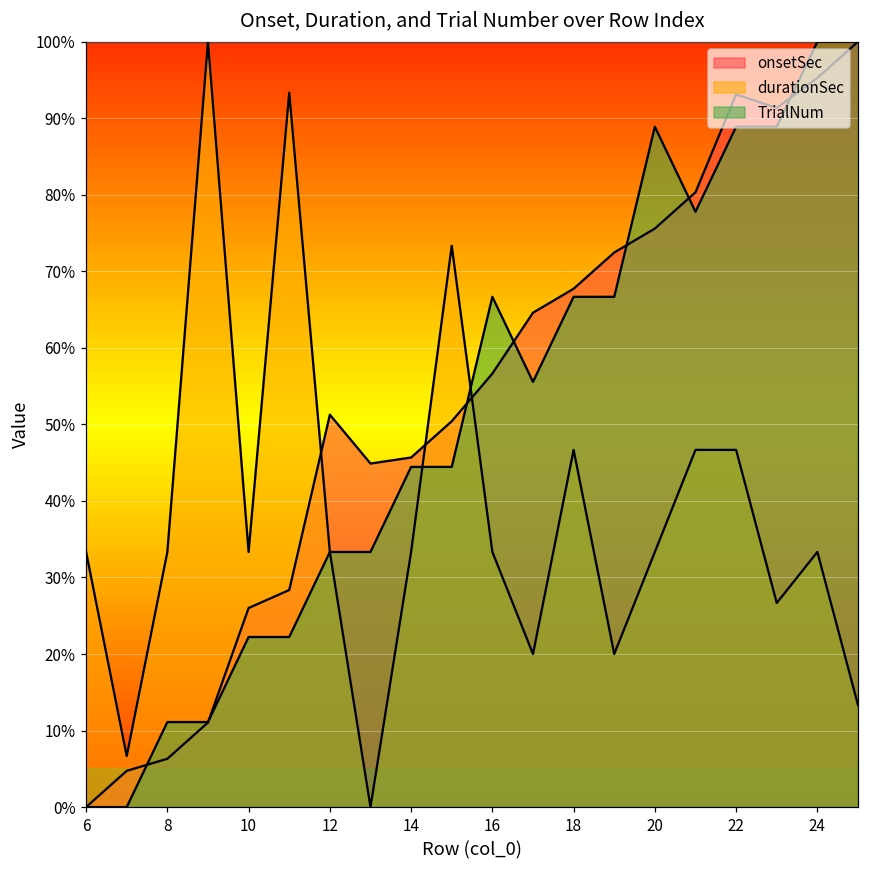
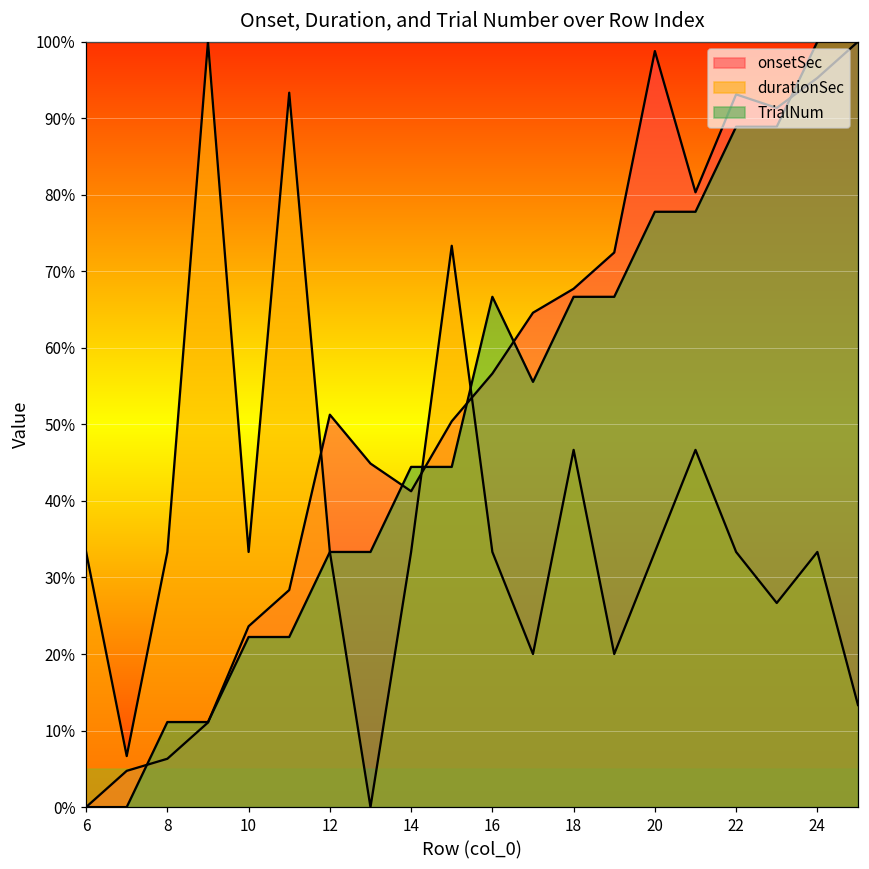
onsetSec, 10: 26% -> 24%
onsetSec, 14: 46% -> 41%
onsetSec, 20: 76% -> 99%
TrialNum, 20: 89% -> 78%
durationSec, 22: 47% -> 33%
